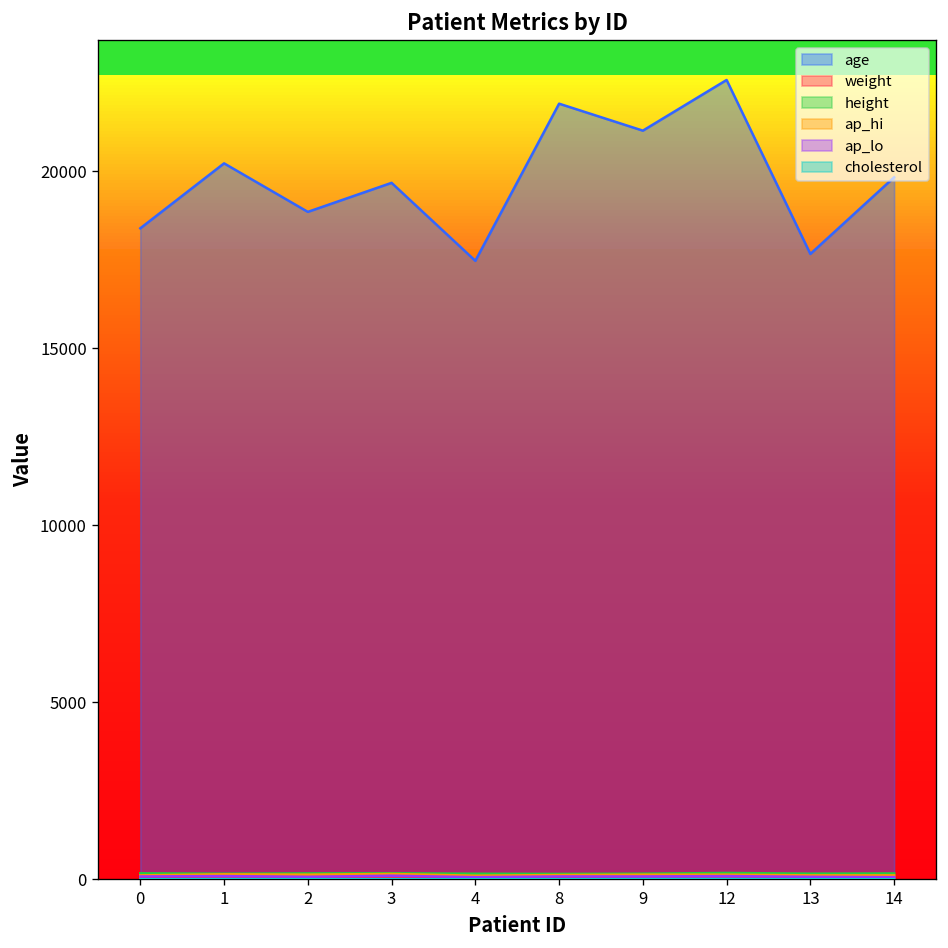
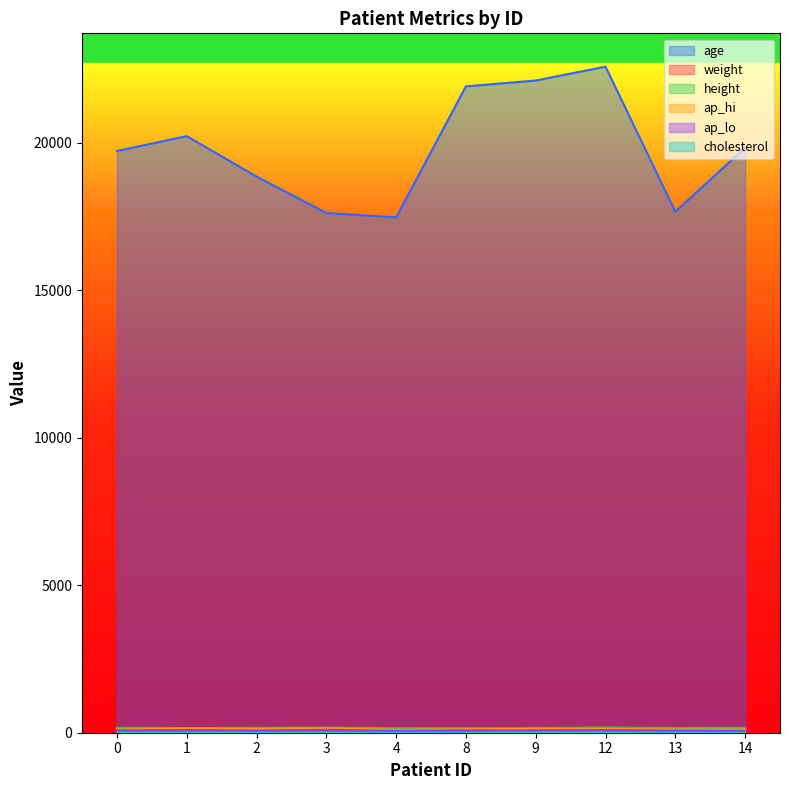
age, 0: 18400 -> 19700
age, 3: 19700 -> 17600
age, 9: 21200 -> 22100
